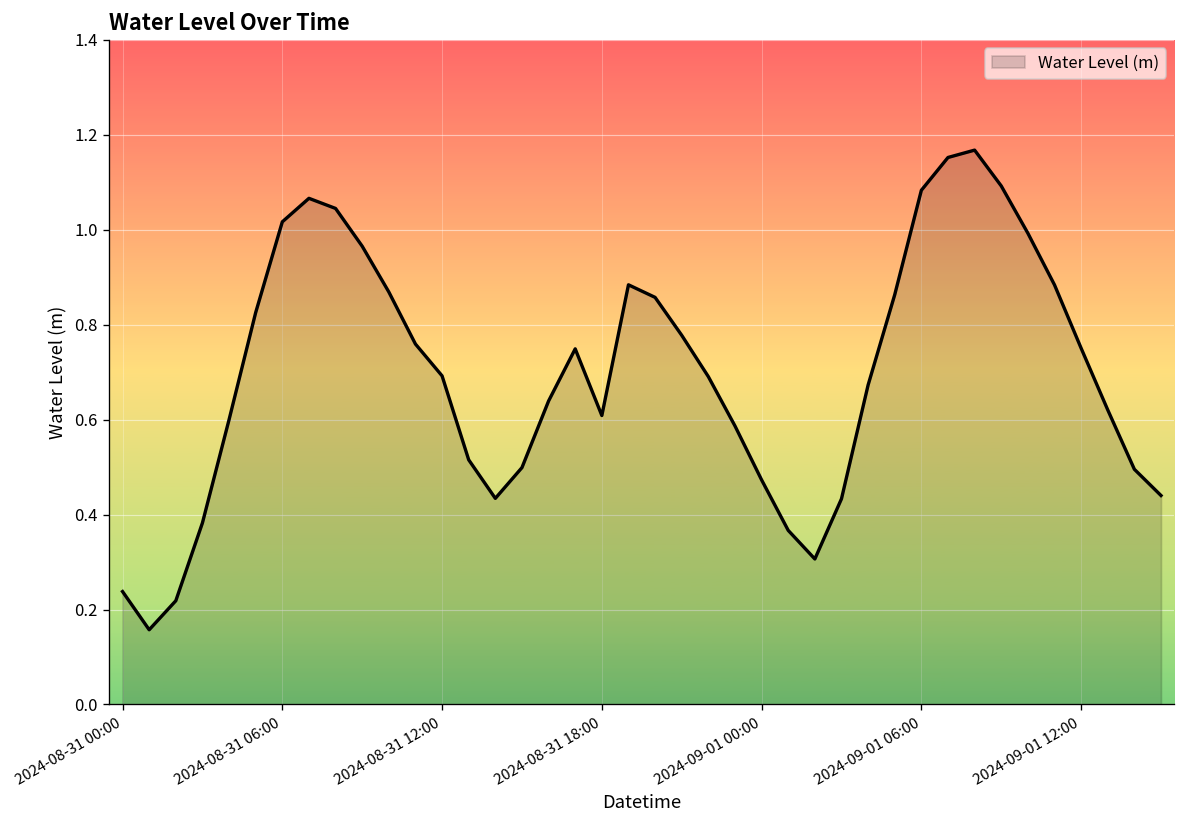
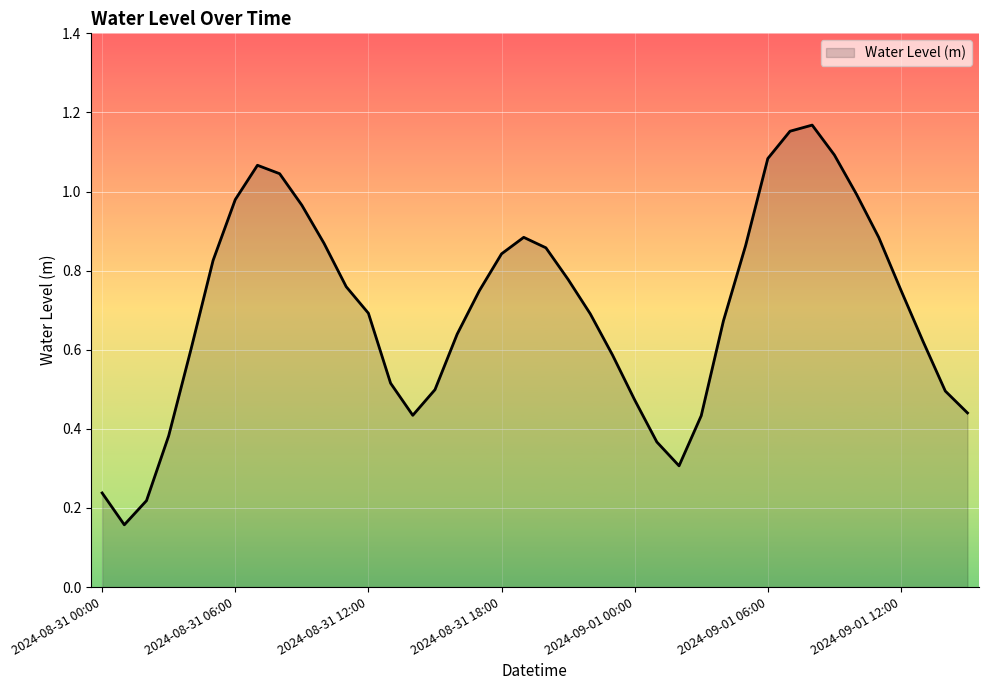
2024-08-31 06:00: 1.02 -> 0.98
2024-08-31 18:00: 0.61 -> 0.84
